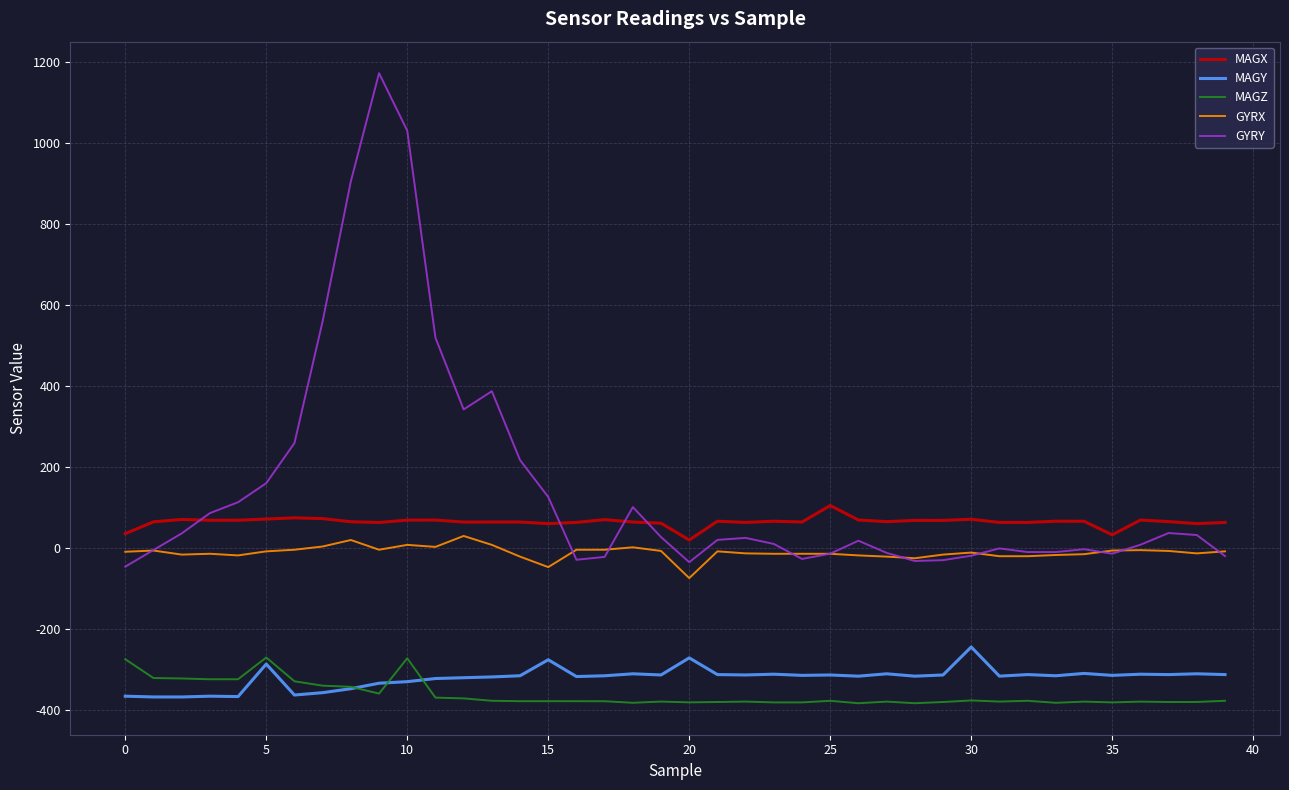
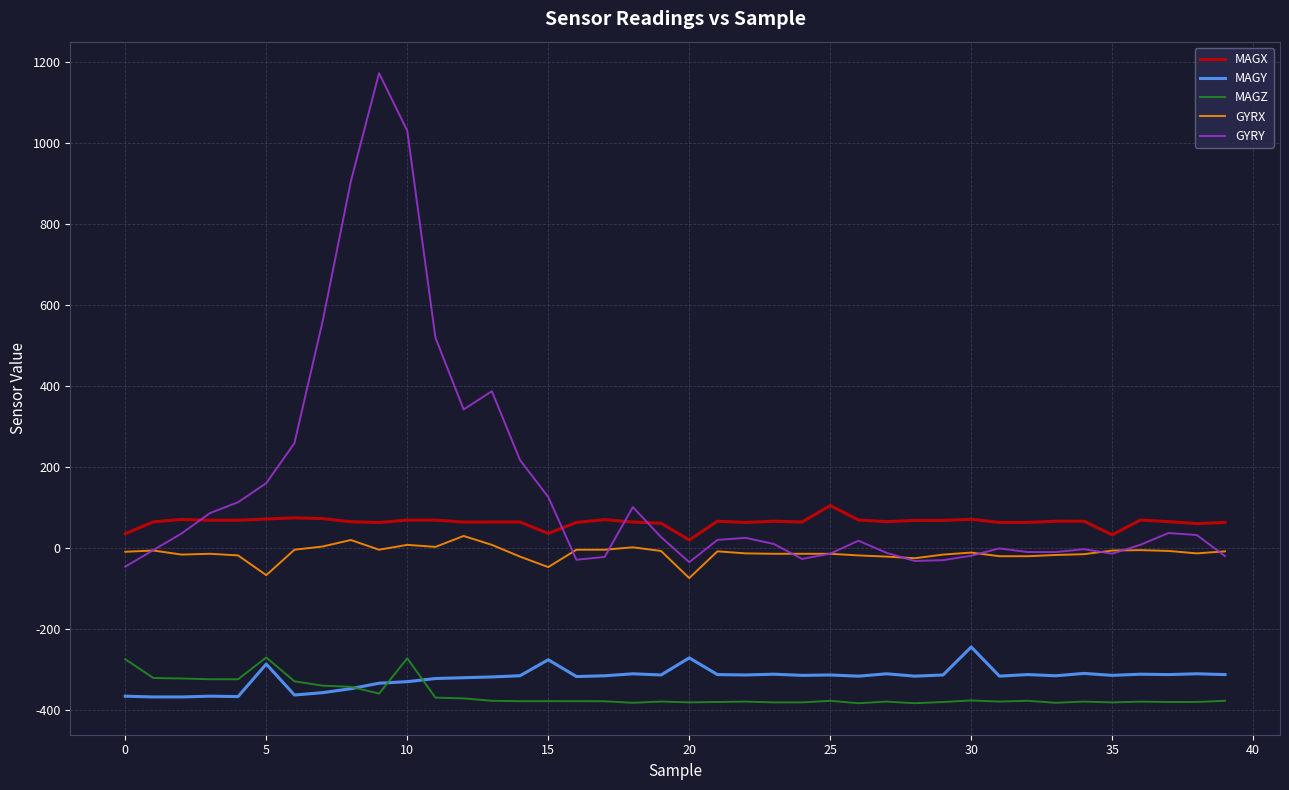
GYRX, 5: -10 -> -70
MAGX, 15: 60 -> 40
